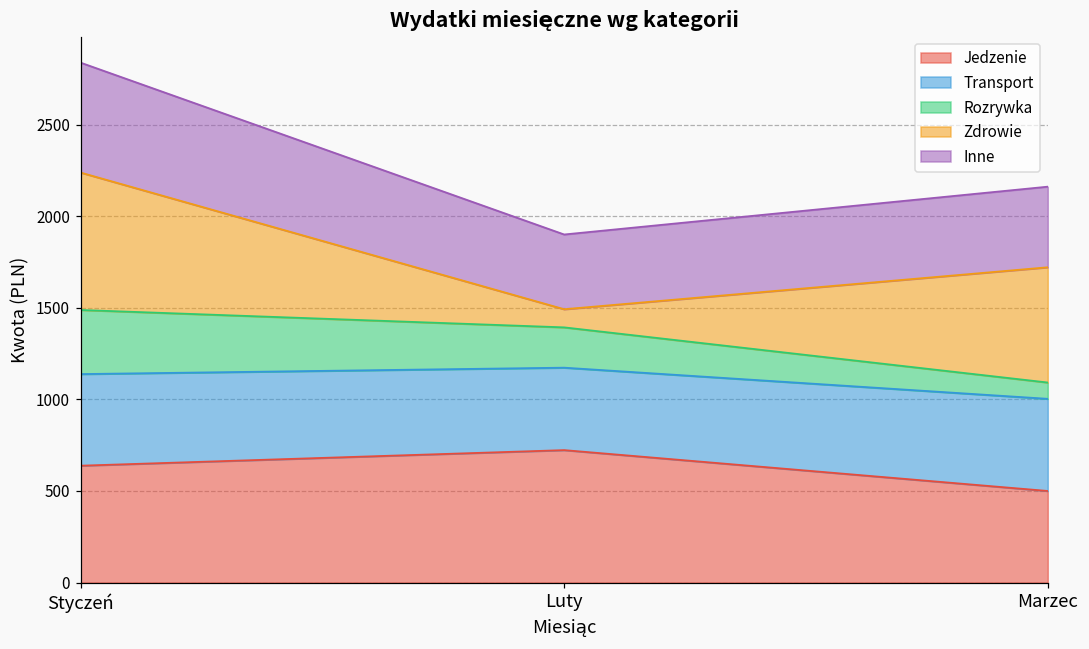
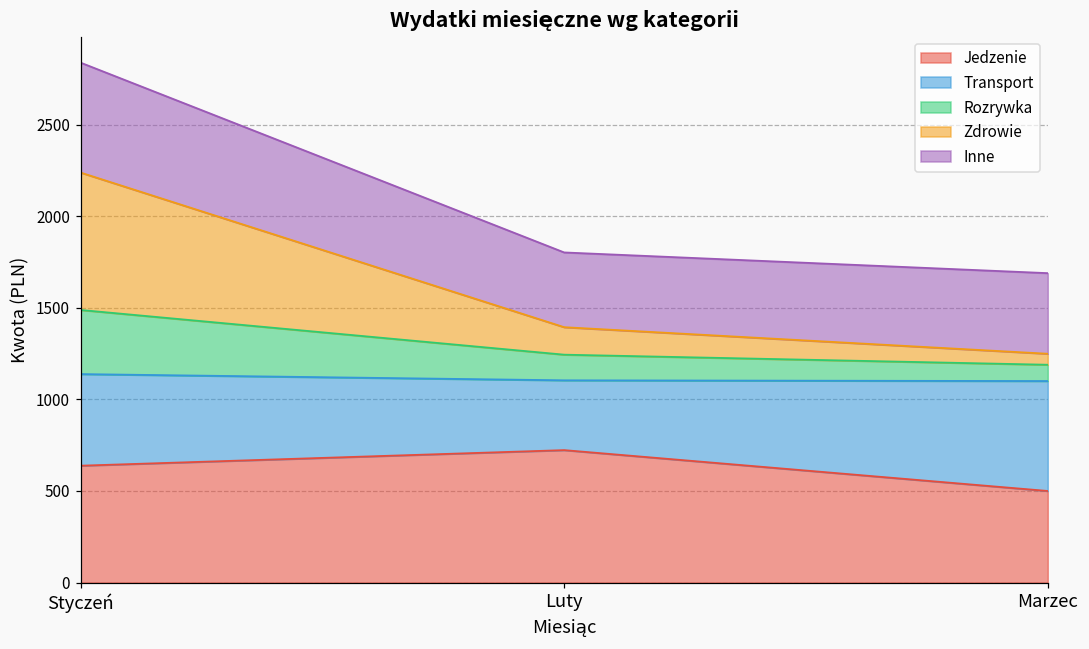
Transport, Luty: 450 -> 380
Rozrywka, Luty: 220 -> 140
Zdrowie, Luty: 100 -> 150
Transport, Marzec: 500 -> 600
Zdrowie, Marzec: 630 -> 60
